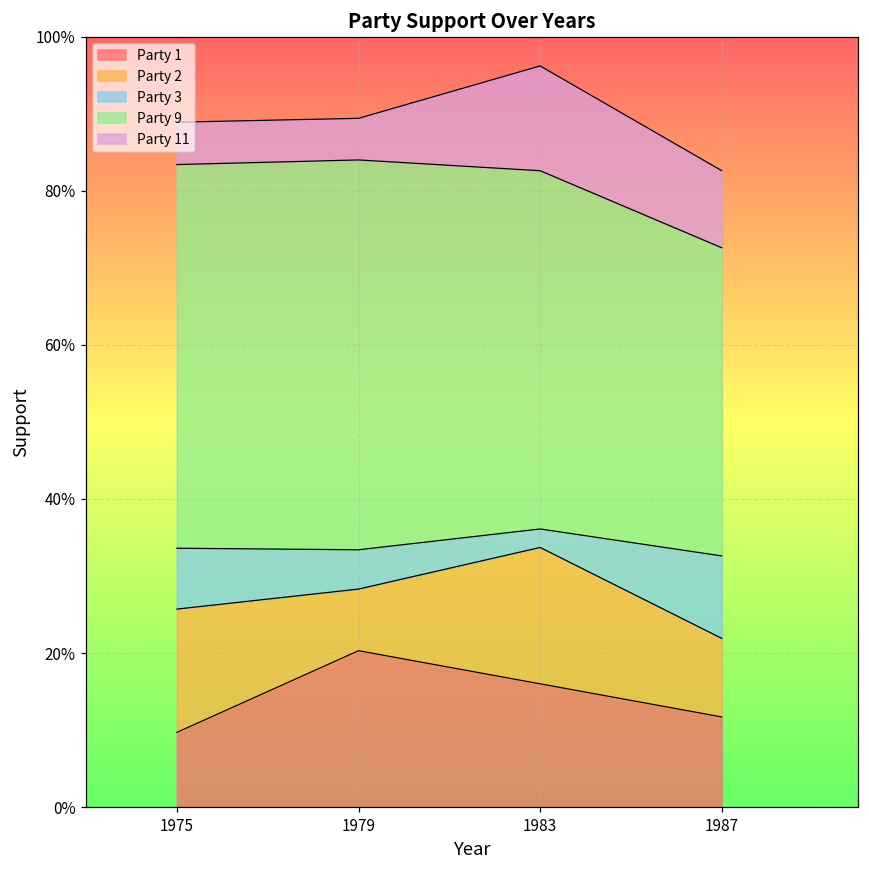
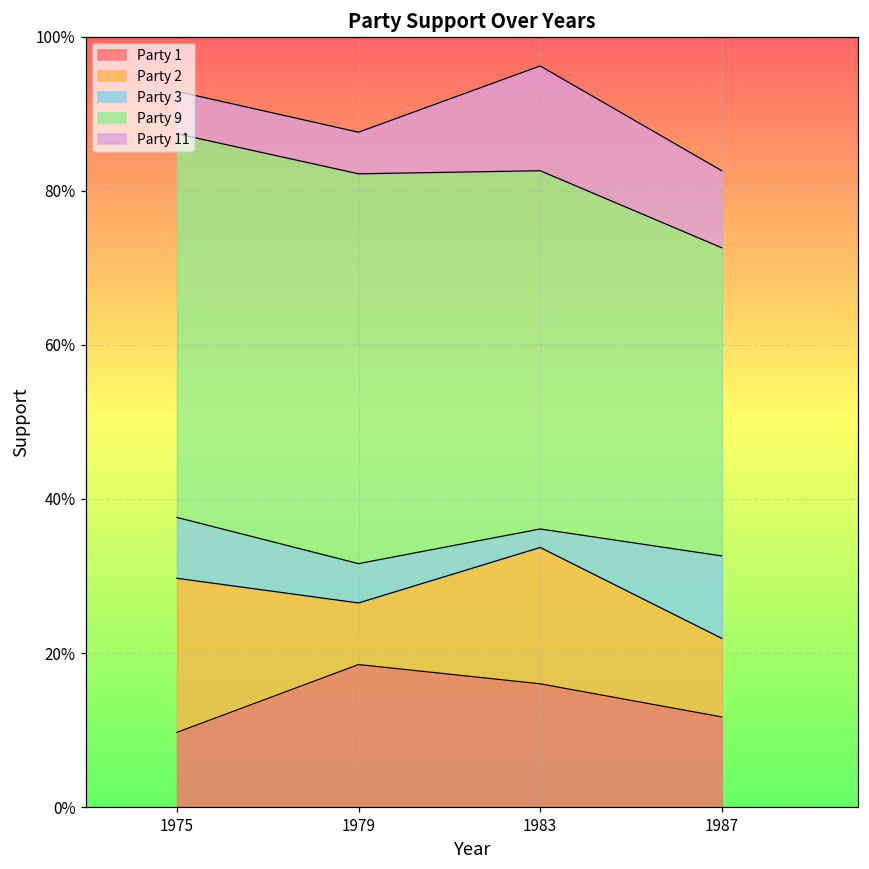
Party 2, 1975: 16% -> 20%
Party 1, 1979: 20% -> 19%
